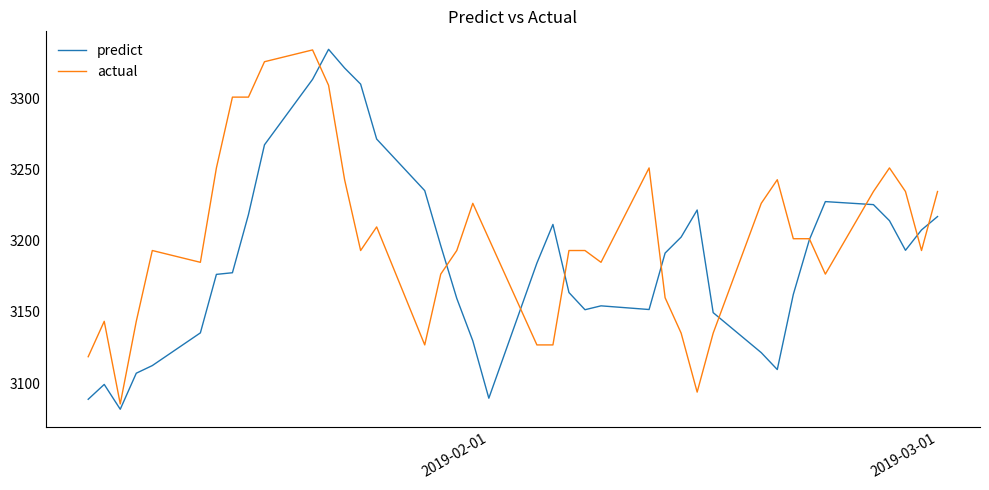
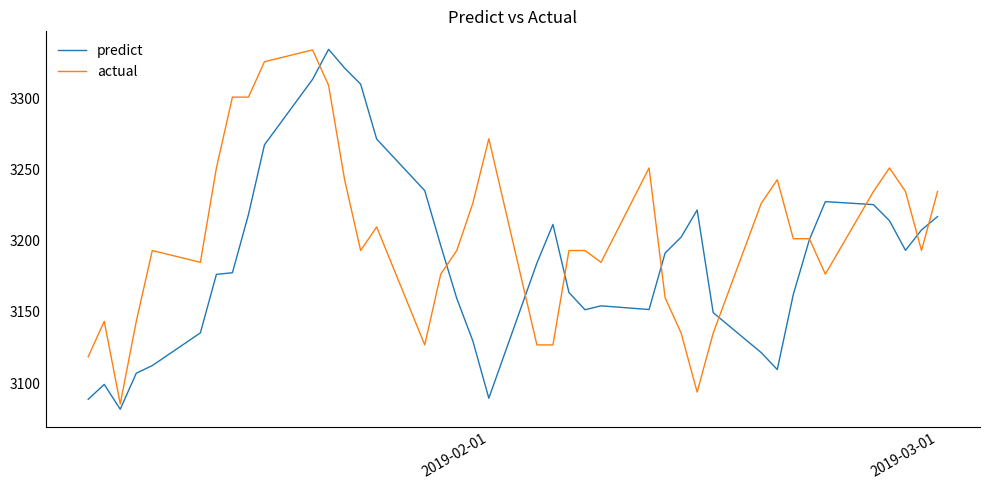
actual, 2019-02-01: 3201 -> 3271
